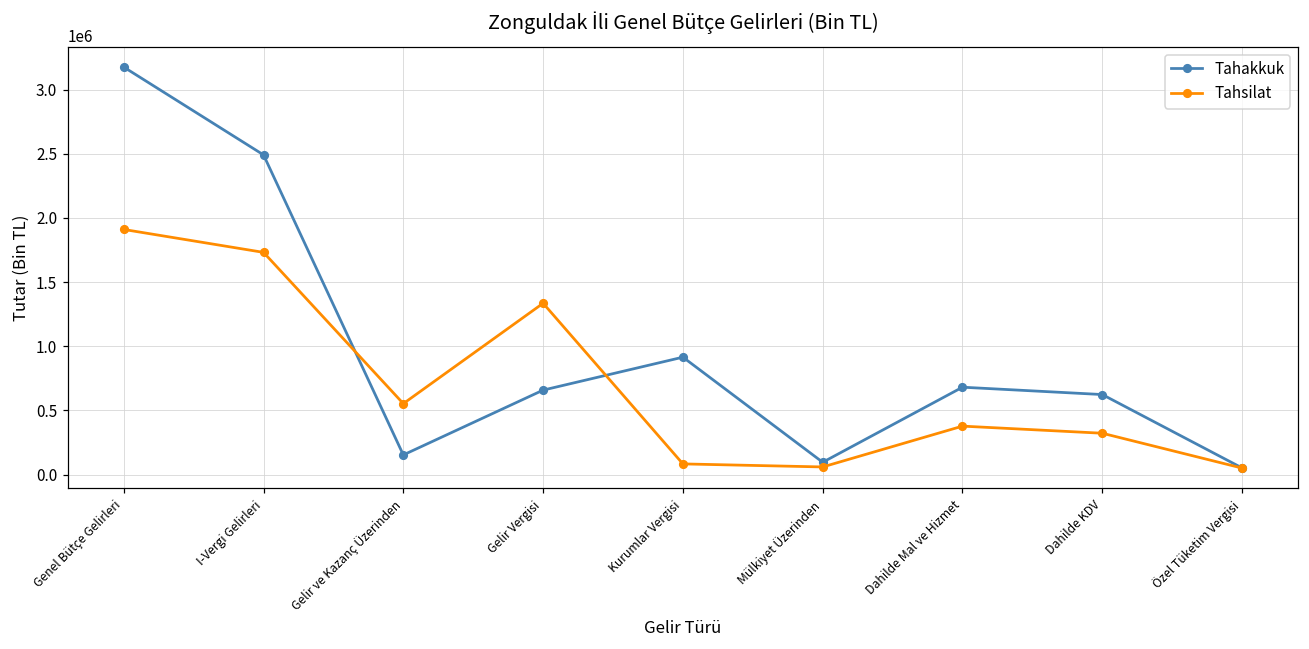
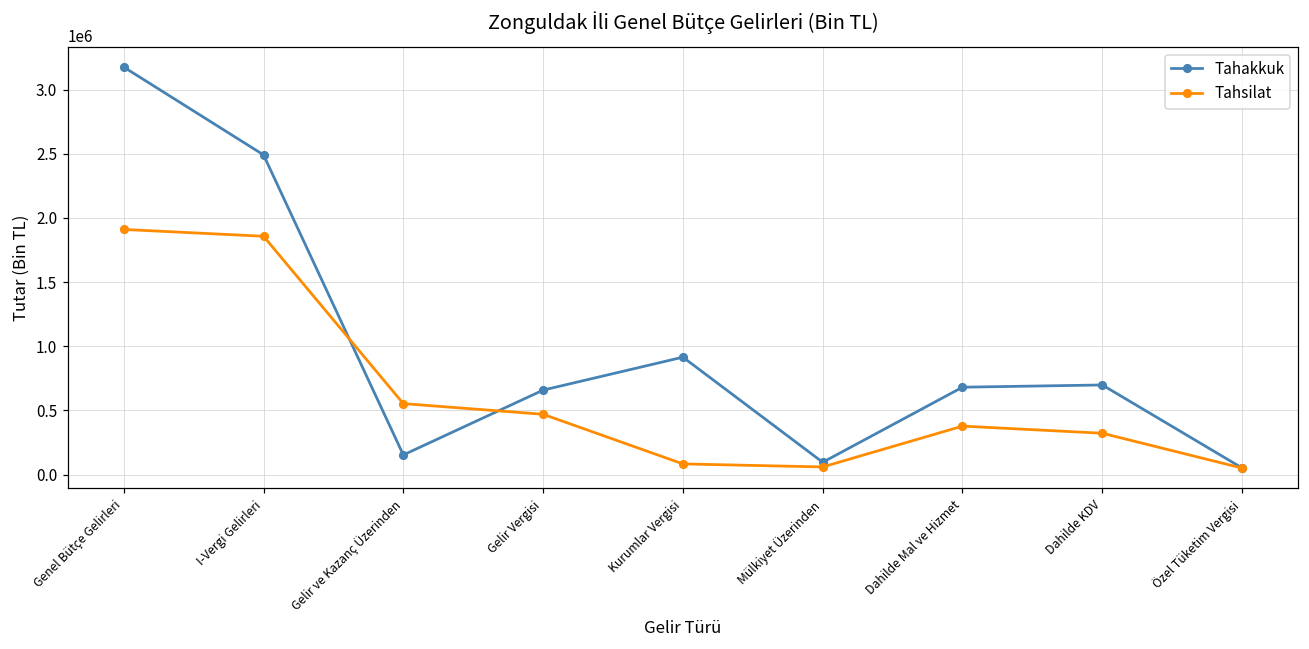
Tahsilat, I-Vergi Gelirleri: 1730000 -> 1860000
Tahsilat, Gelir Vergisi: 1330000 -> 470000
Tahakkuk, Dahilde KDV: 620000 -> 700000
